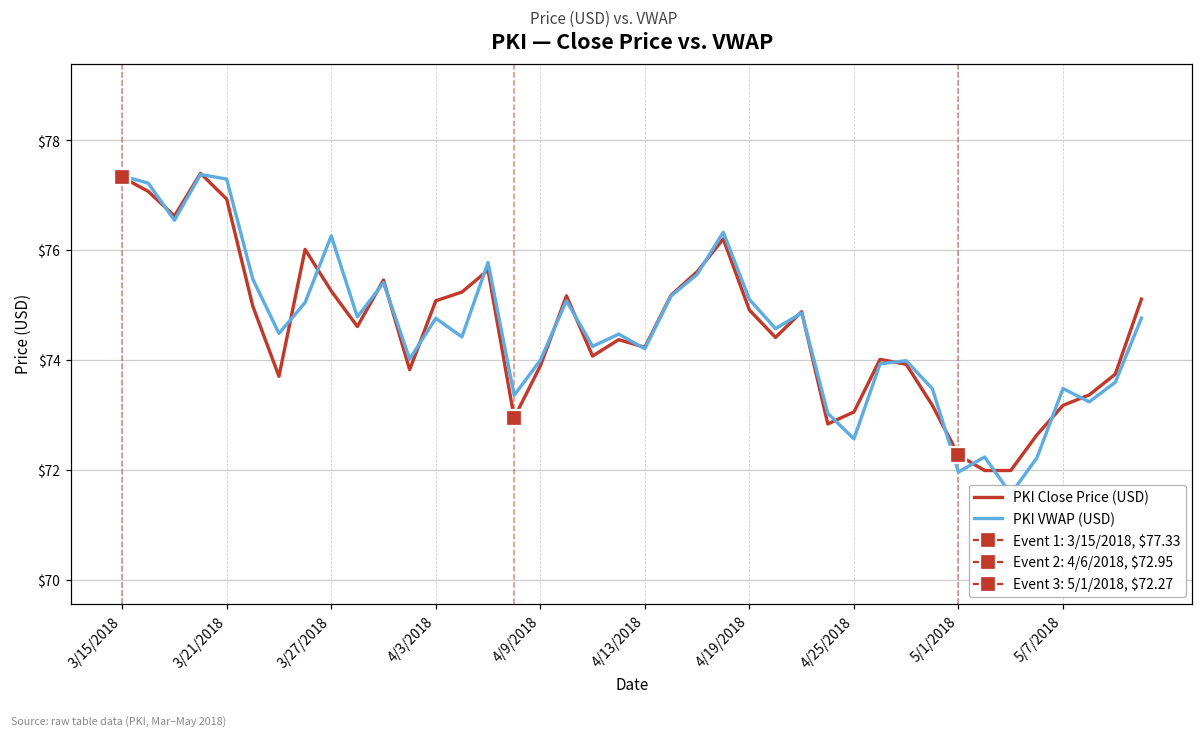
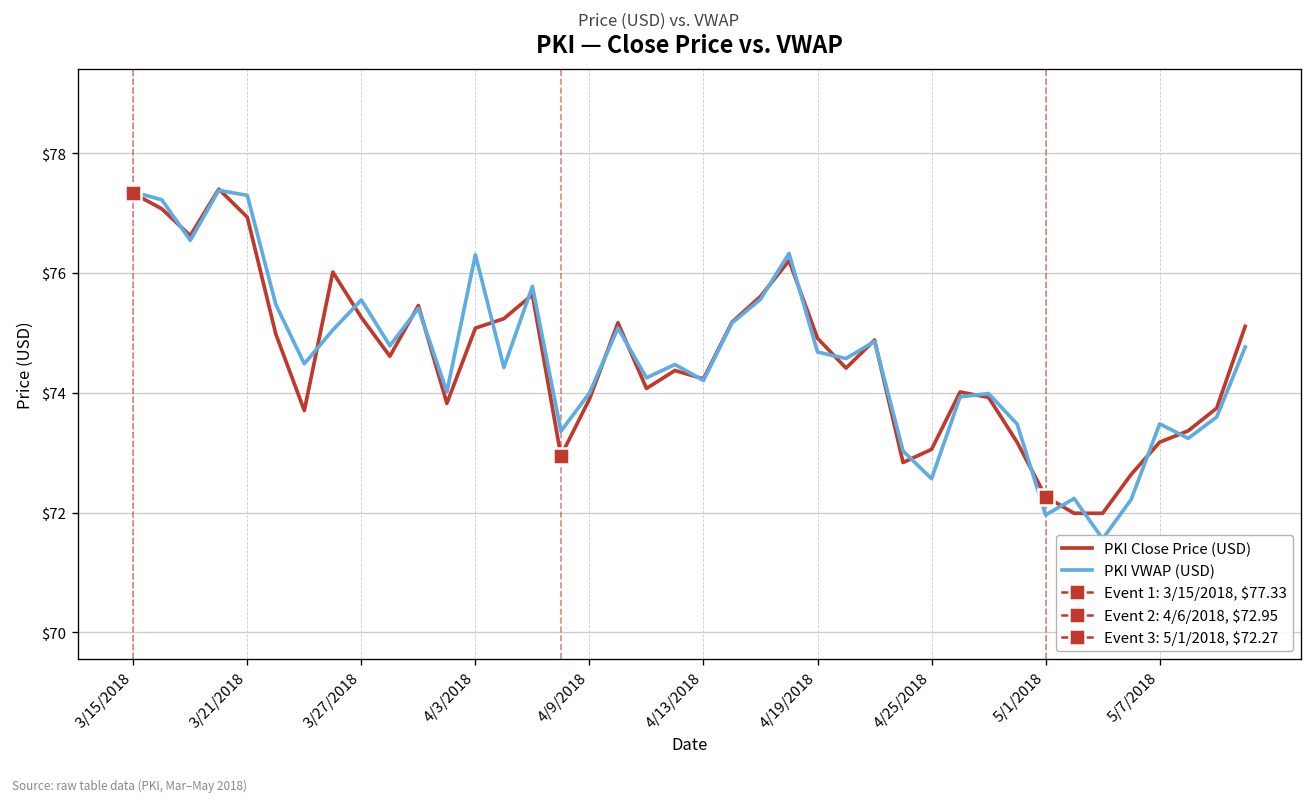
PKI VWAP (USD), 3/27/2018: $76.3 -> $75.6
PKI VWAP (USD), 4/3/2018: $74.8 -> $76.3
PKI VWAP (USD), 4/19/2018: $75.1 -> $74.7
